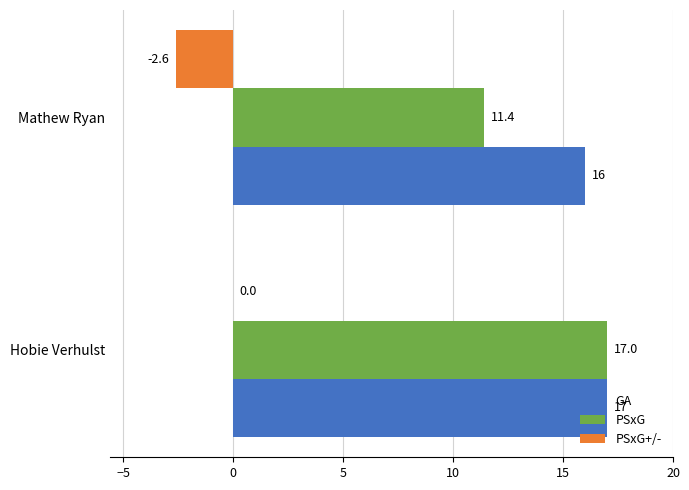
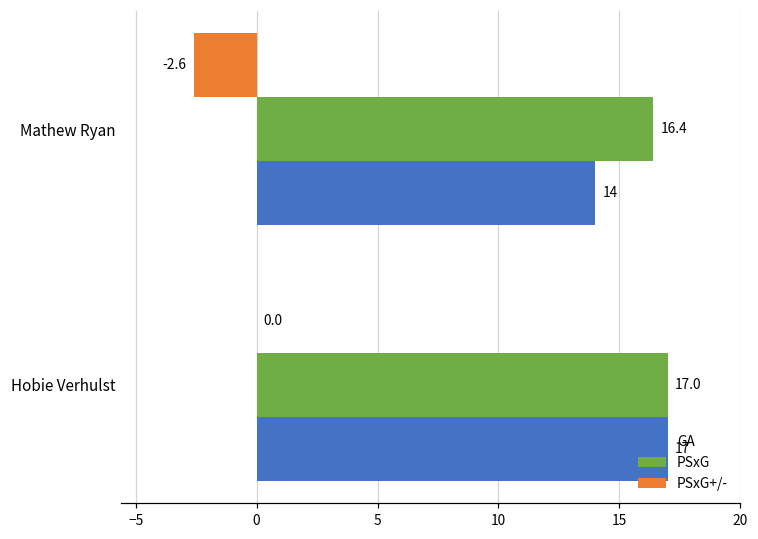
PSxG, Mathew Ryan: 11.4 -> 16.4
GA, Mathew Ryan: 16 -> 14
